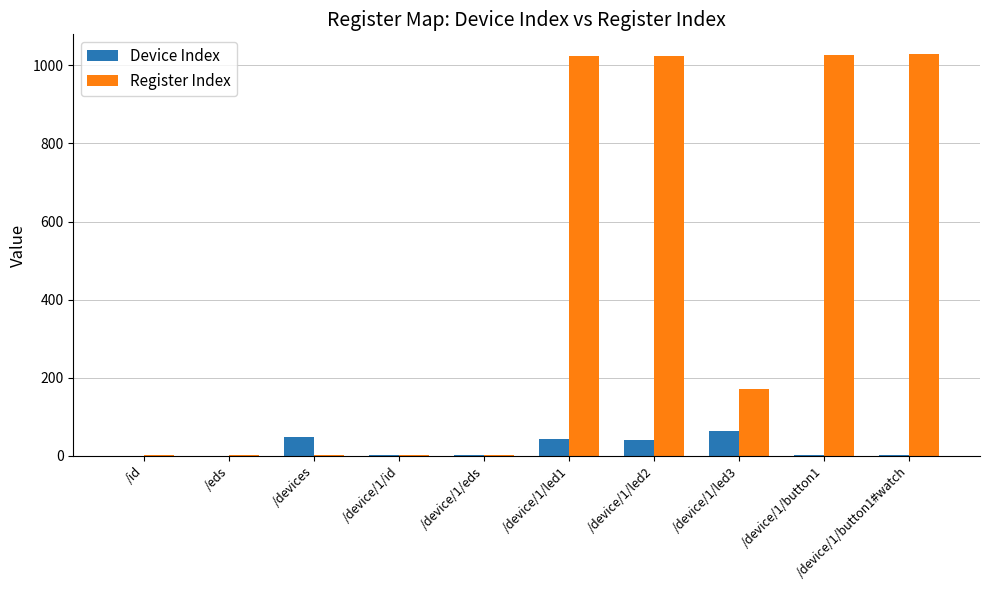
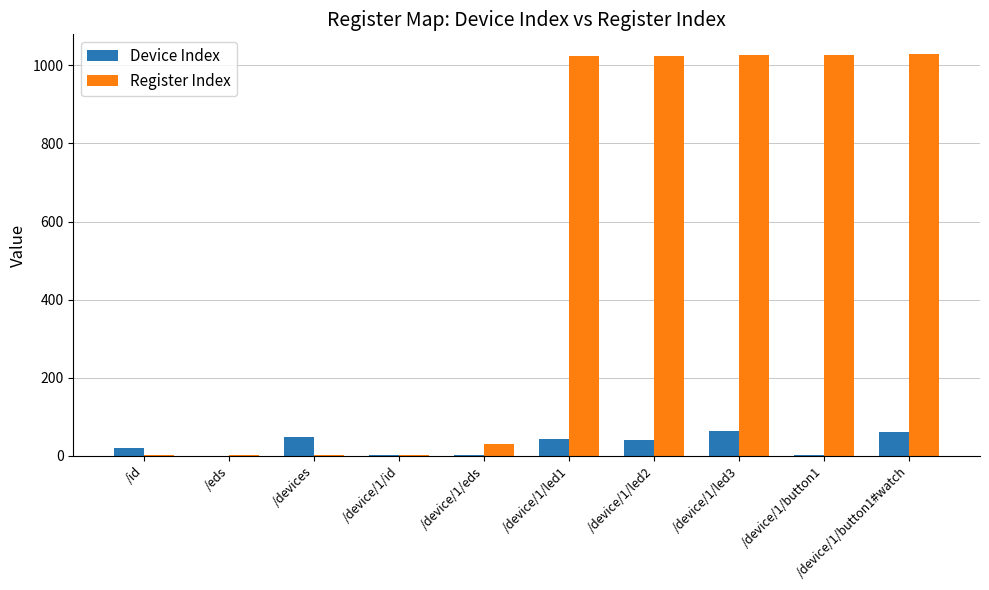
Device Index, /id: 0 -> 20
Register Index, /device/1/eds: 0 -> 30
Register Index, /device/1/led3: 170 -> 1030
Device Index, /device/1/button1#watch: 0 -> 60
